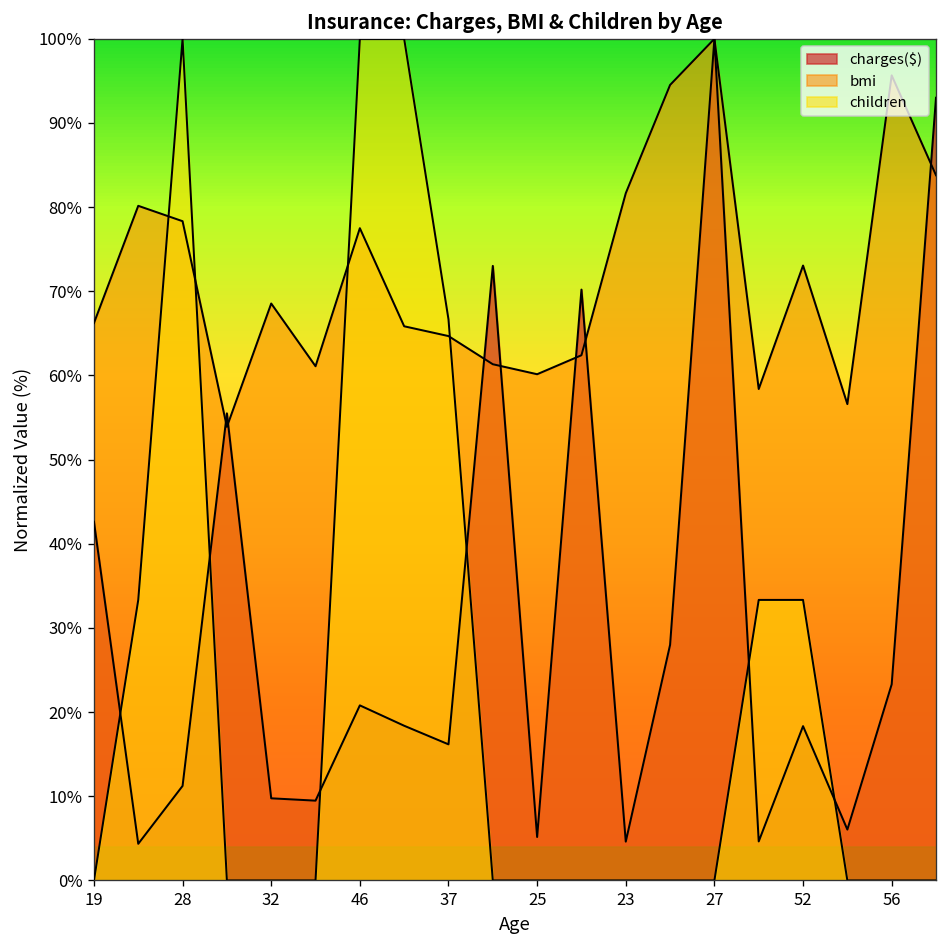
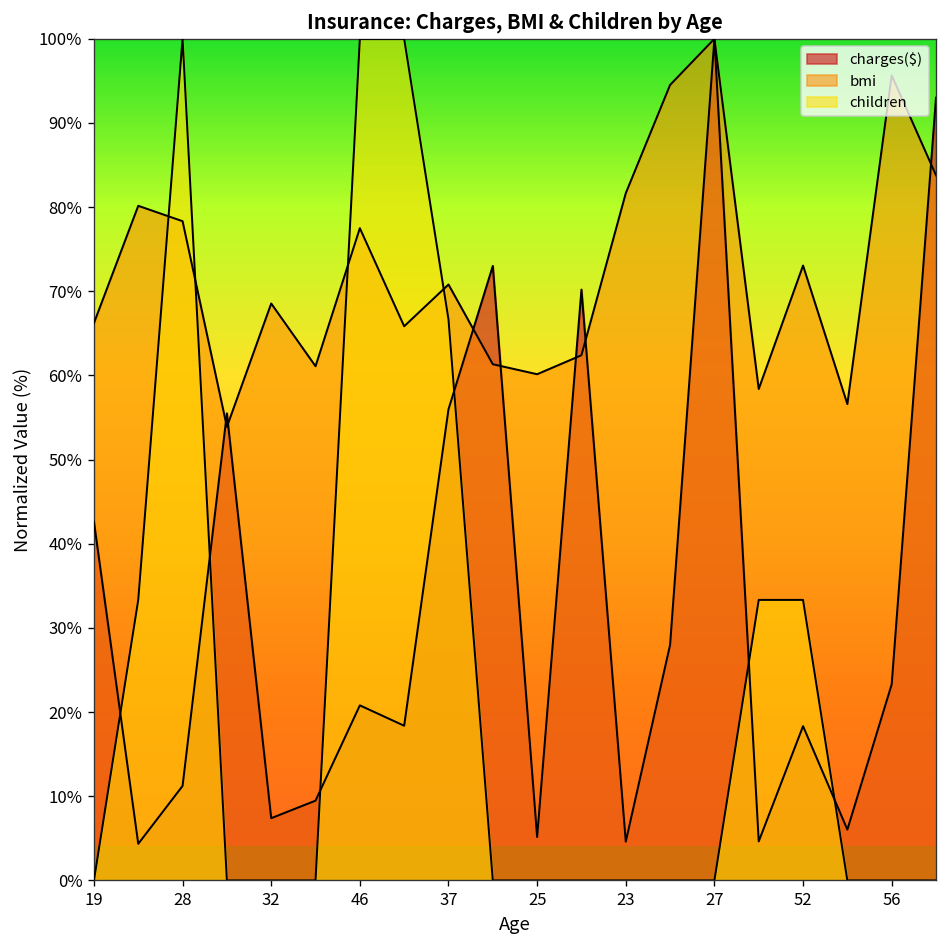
charges($), 32: 10% -> 7%
charges($), 37: 16% -> 56%
bmi, 37: 65% -> 71%
